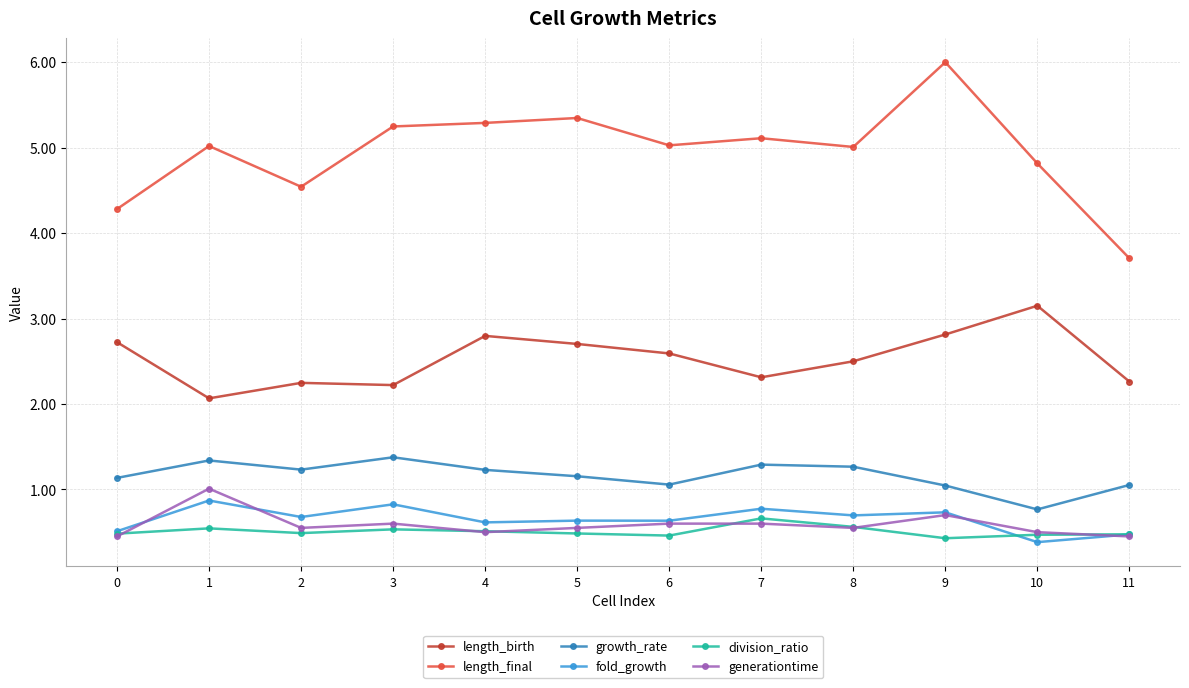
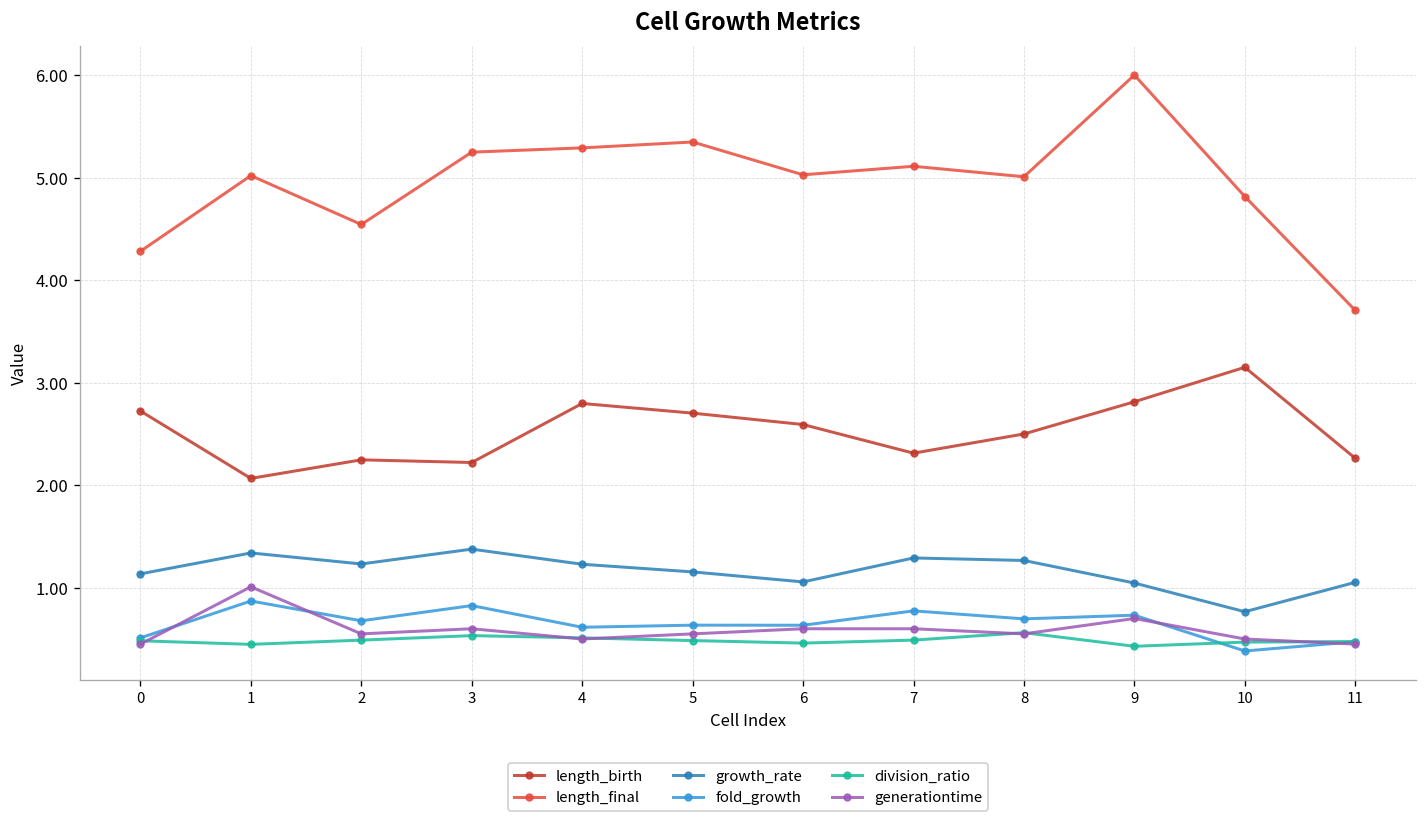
division_ratio, 1: 0.5 -> 0.4
division_ratio, 7: 0.7 -> 0.5
